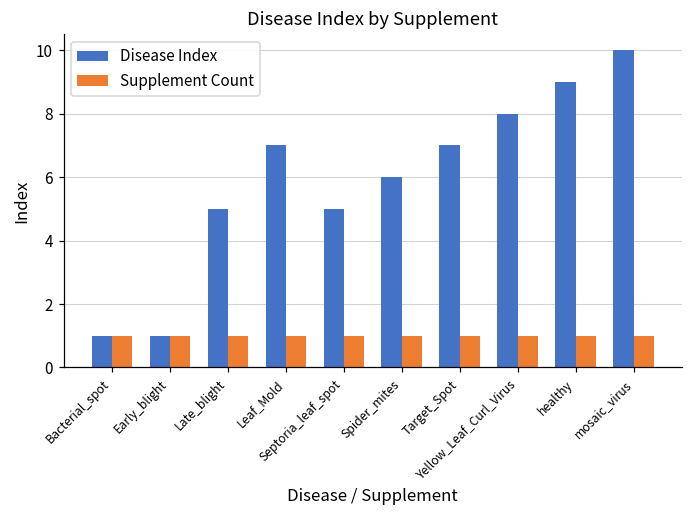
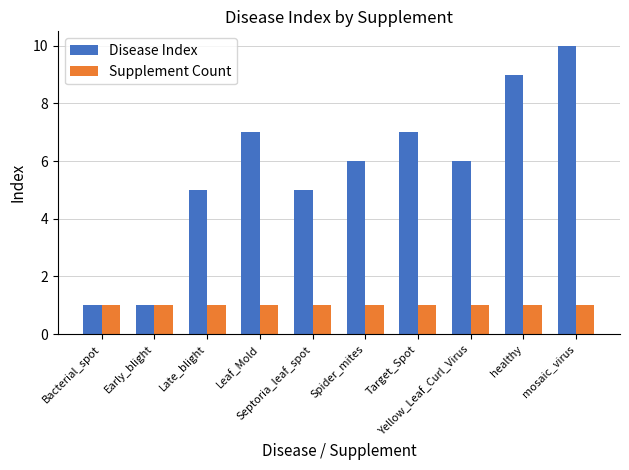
Disease Index, Yellow_Leaf_Curl_Virus: 8 -> 6
